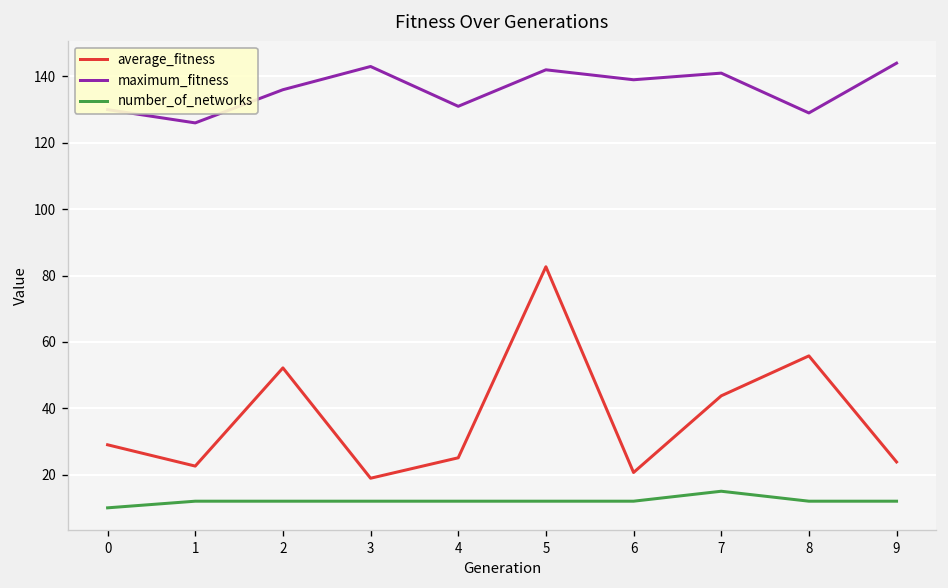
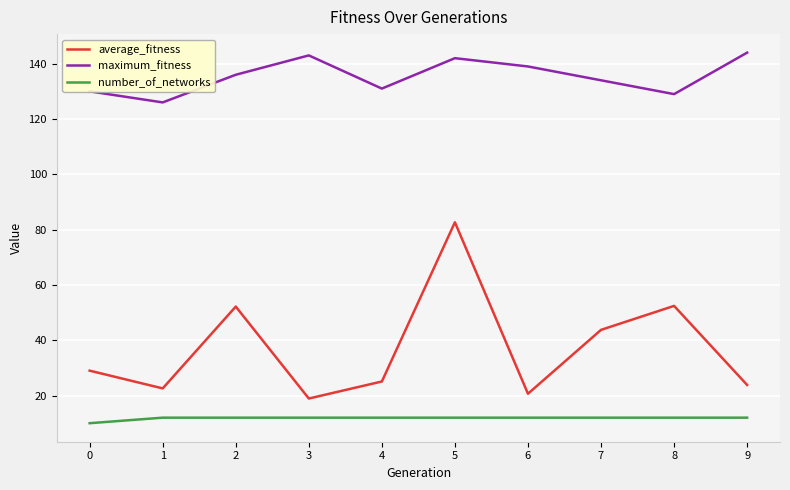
maximum_fitness, 7: 141 -> 134
number_of_networks, 7: 15 -> 12
average_fitness, 8: 56 -> 52
